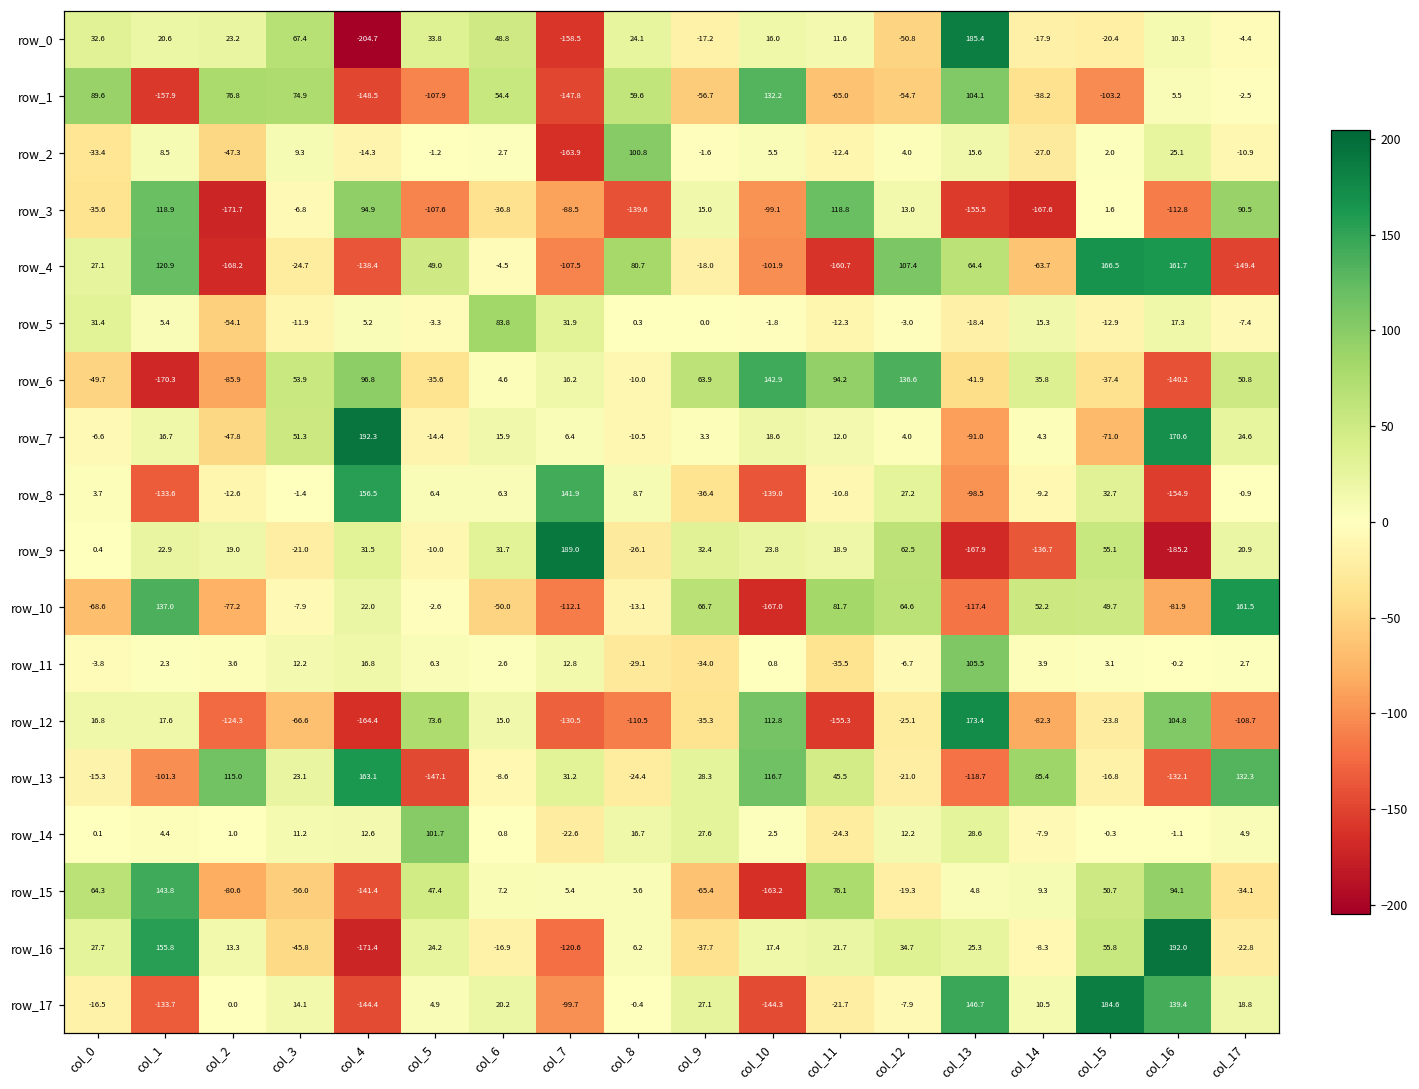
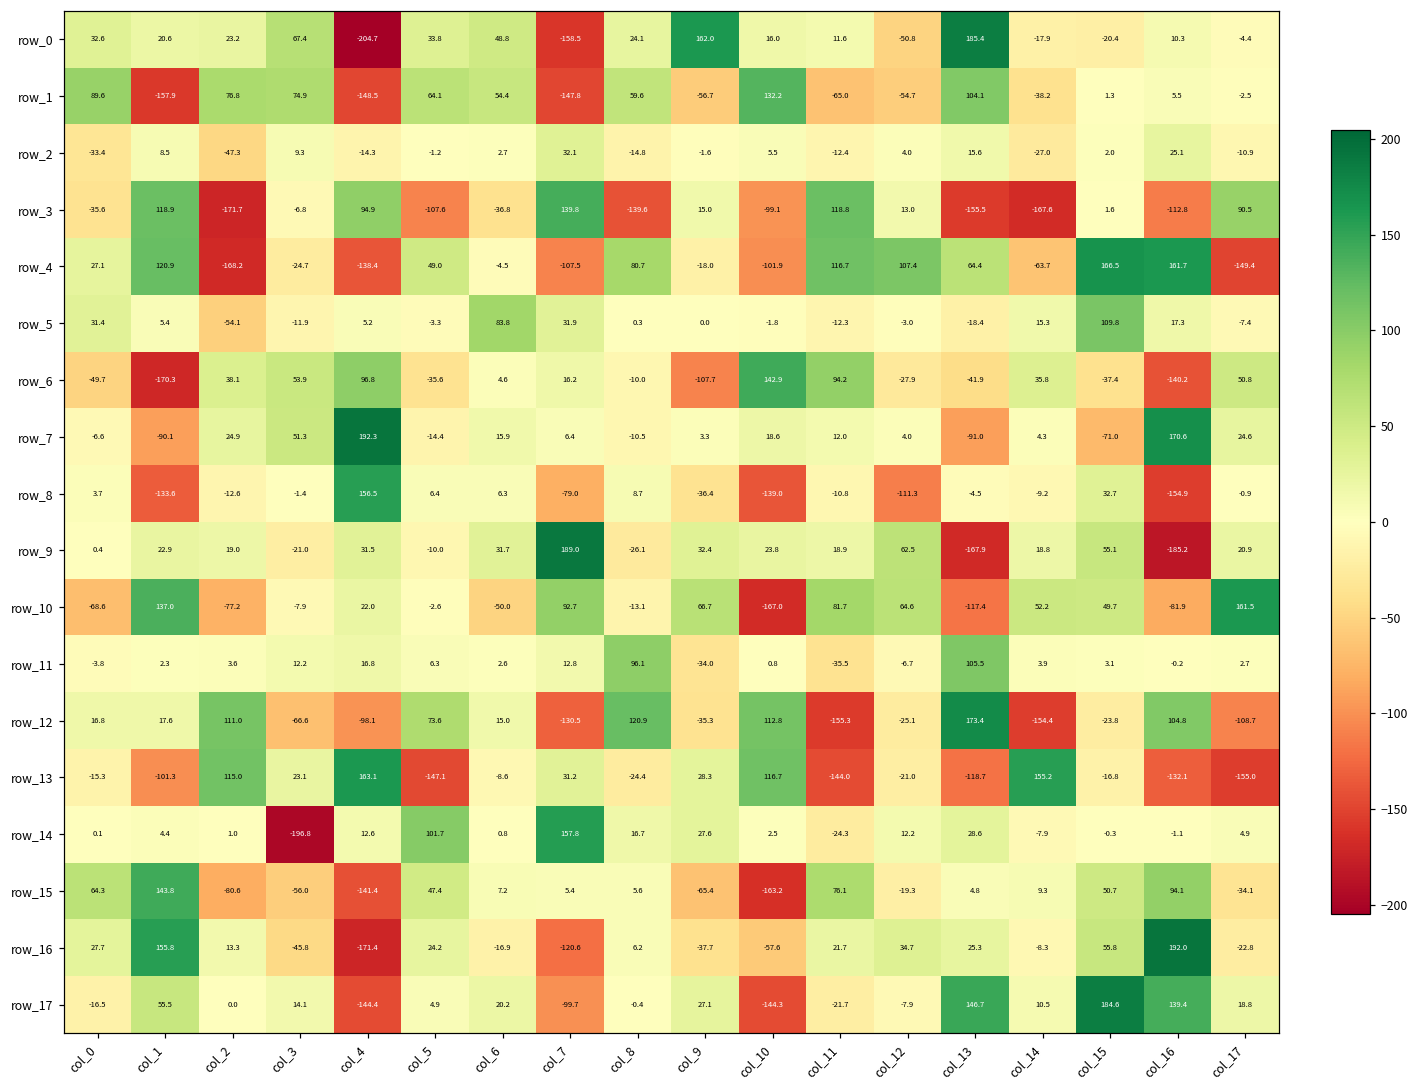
row_0, col_9: -17.2 -> 162.0
row_1, col_5: -107.9 -> 64.1
row_1, col_15: -103.2 -> 1.3
row_2, col_7: -163.9 -> 32.1
row_2, col_8: 100.8 -> -14.8
row_3, col_7: -88.5 -> 139.8
row_4, col_11: -160.7 -> 116.7
row_5, col_15: -12.9 -> 109.8
row_6, col_2: -85.9 -> 38.1
row_6, col_9: 63.9 -> -107.7
row_6, col_12: 136.6 -> -27.9
row_7, col_1: 16.7 -> -90.1
row_7, col_2: -47.8 -> 24.9
row_8, col_7: 141.9 -> -79.0
row_8, col_12: 27.2 -> -111.3
row_8, col_13: -98.5 -> -4.5
row_9, col_14: -136.7 -> 18.8
row_10, col_7: -112.1 -> 92.7
row_11, col_8: -29.1 -> 96.1
row_12, col_2: -124.3 -> 111.0
row_12, col_4: -164.4 -> -98.1
row_12, col_8: -110.5 -> 120.9
row_12, col_14: -82.3 -> -154.4
row_13, col_11: 45.5 -> -144.0
row_13, col_14: 85.4 -> 155.2
row_13, col_17: 132.3 -> -155.0
row_14, col_3: 11.2 -> -196.8
row_14, col_7: -22.6 -> 157.8
row_16, col_10: 17.4 -> -57.6
row_17, col_1: -133.7 -> 55.5
